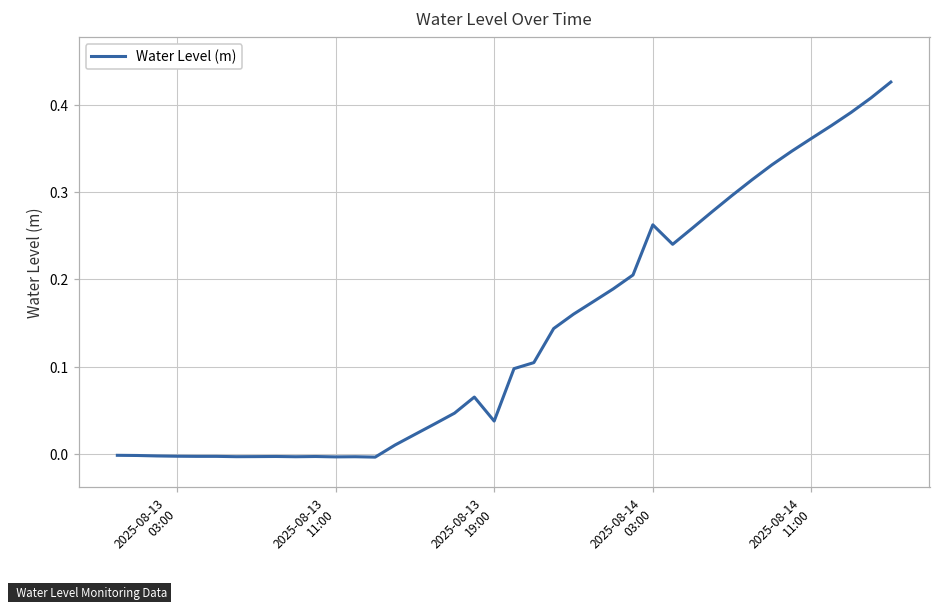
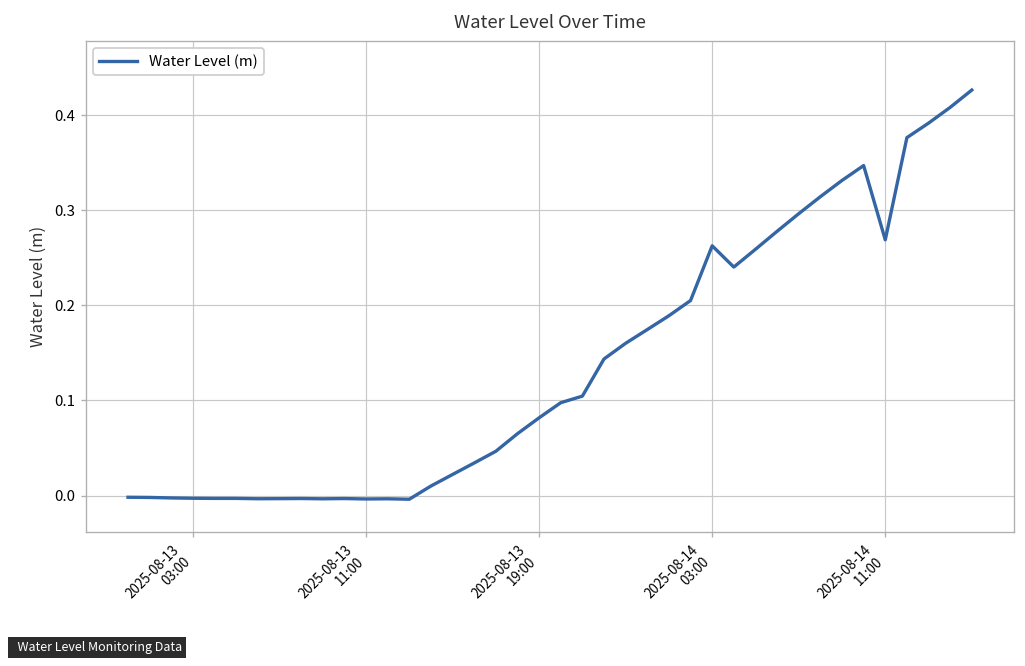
2025-08-13 19:00: 0.04 -> 0.08
2025-08-14 11:00: 0.36 -> 0.27
